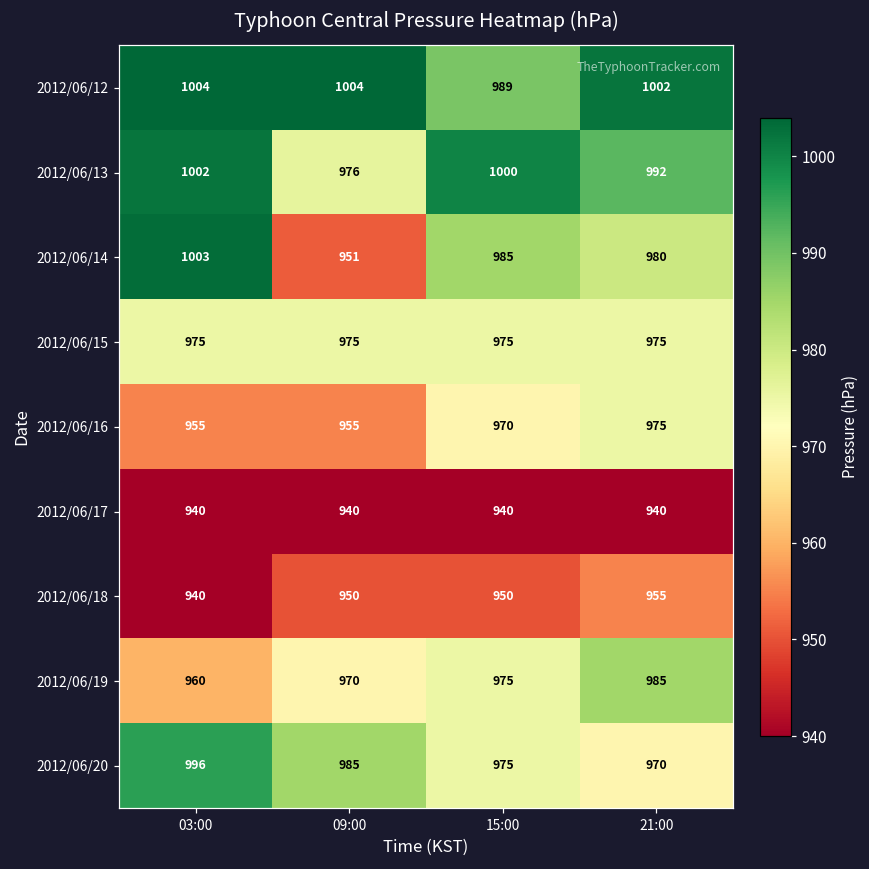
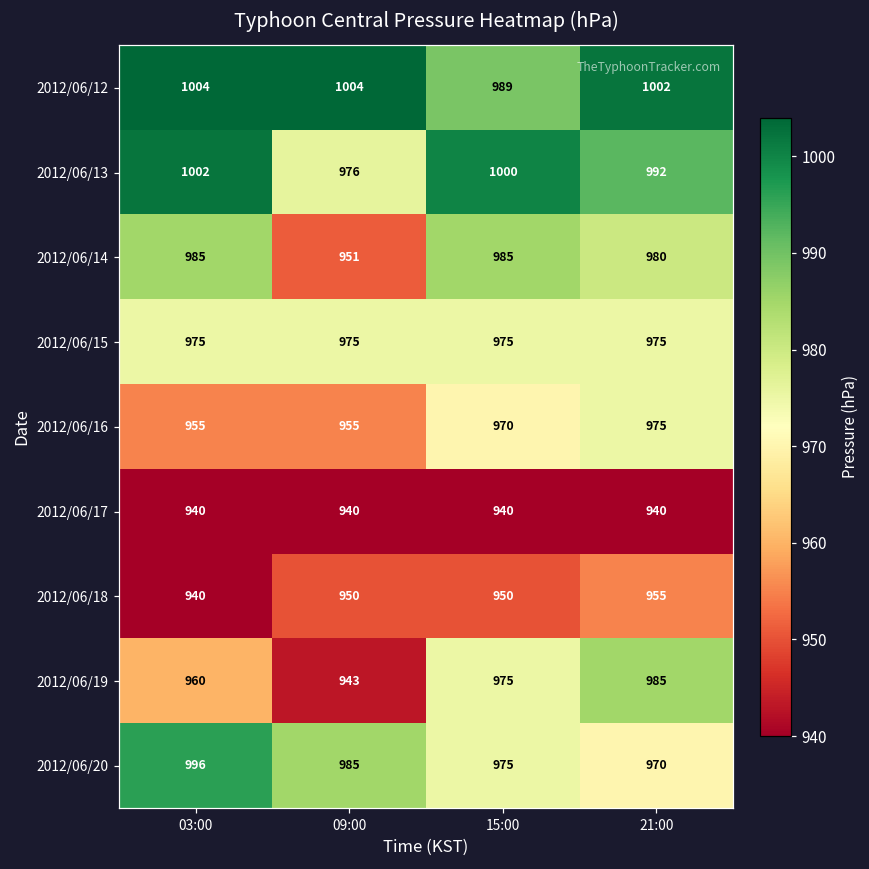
2012/06/14, 03:00: 1003 -> 985
2012/06/19, 09:00: 970 -> 943
